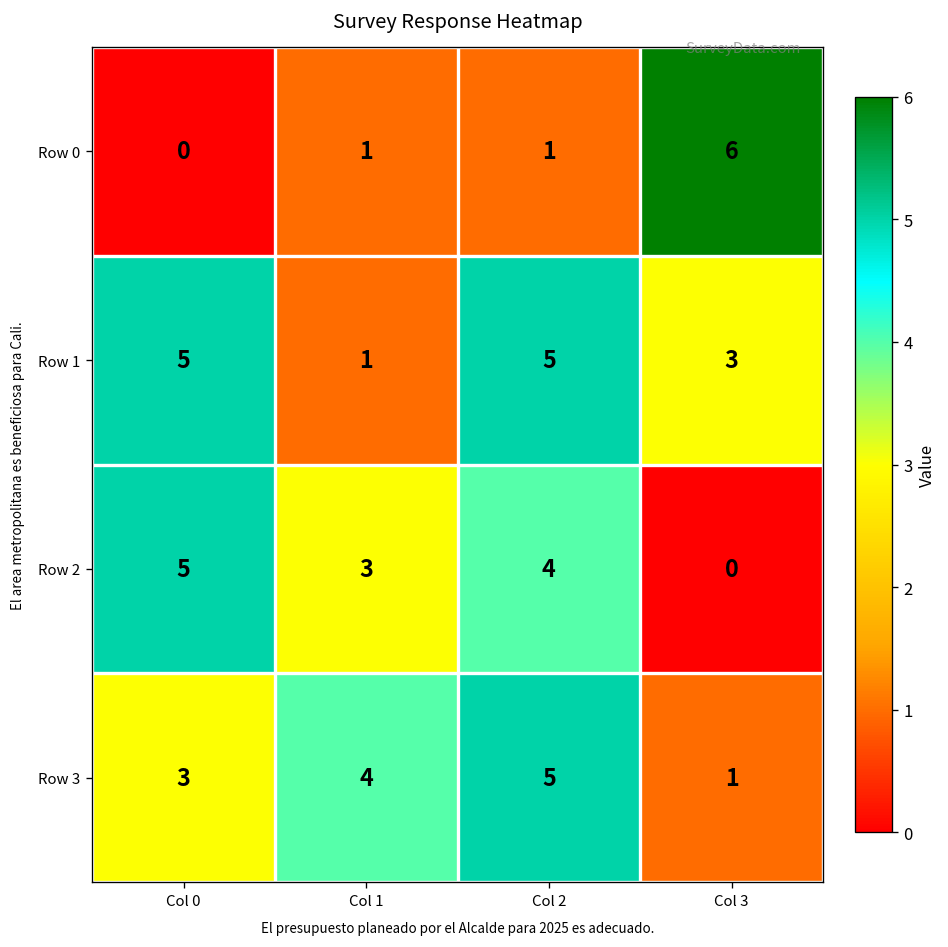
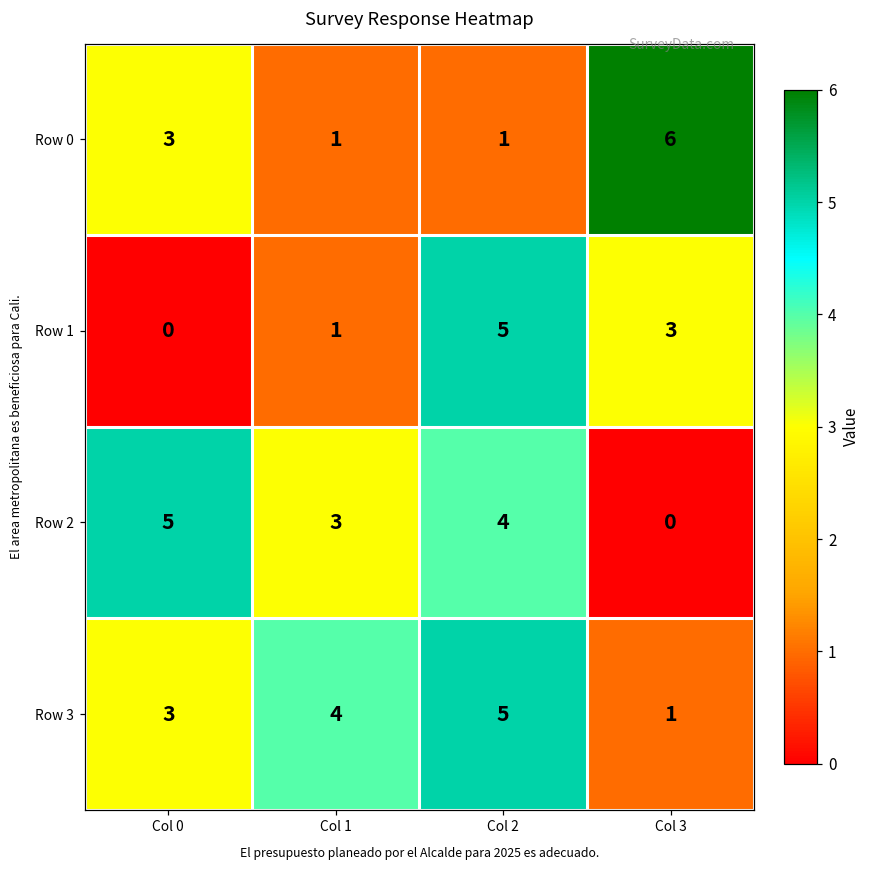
Row 0, Col 0: 0 -> 3
Row 1, Col 0: 5 -> 0
